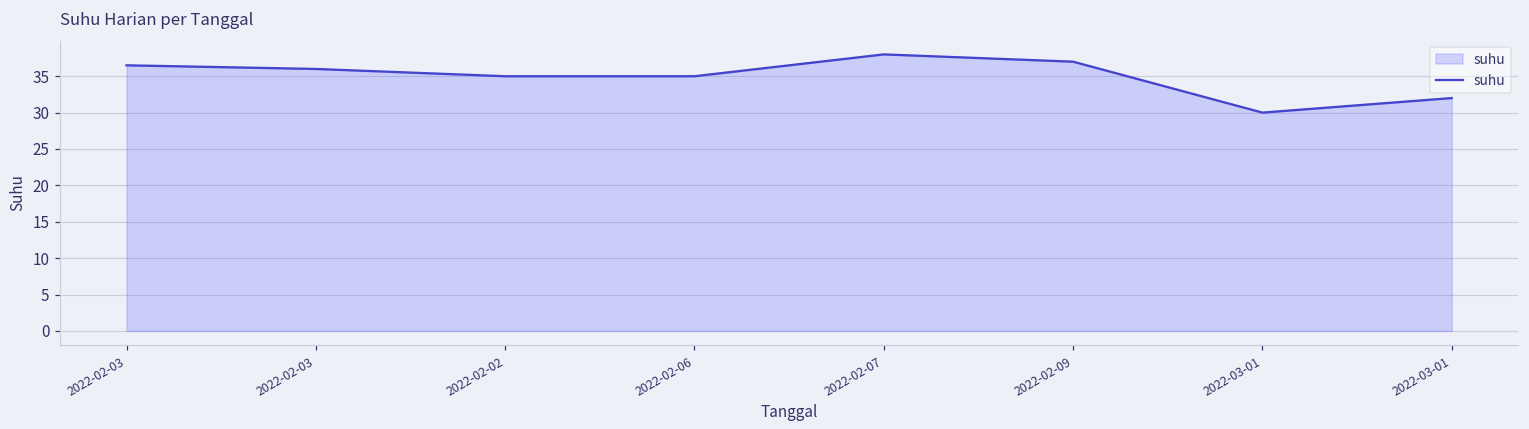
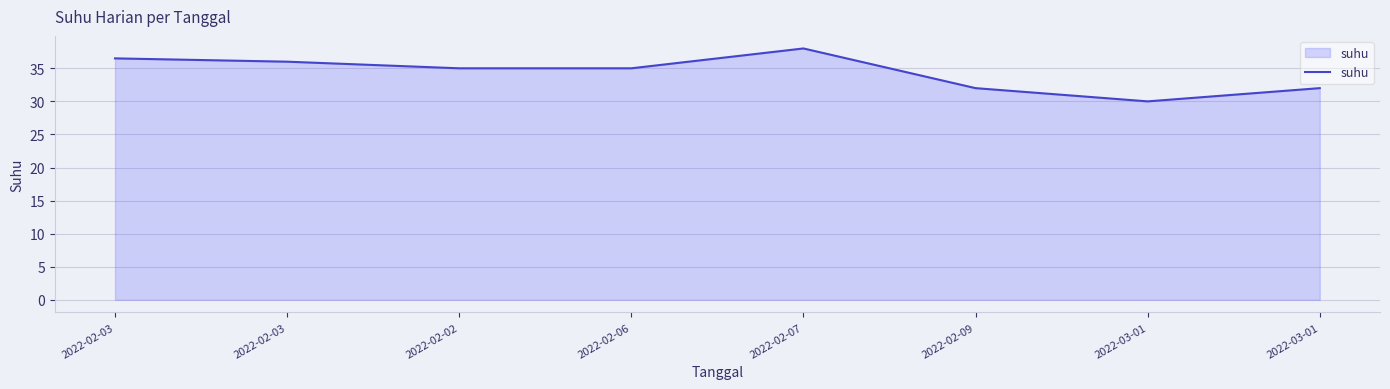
2022-02-09: 37 -> 32
